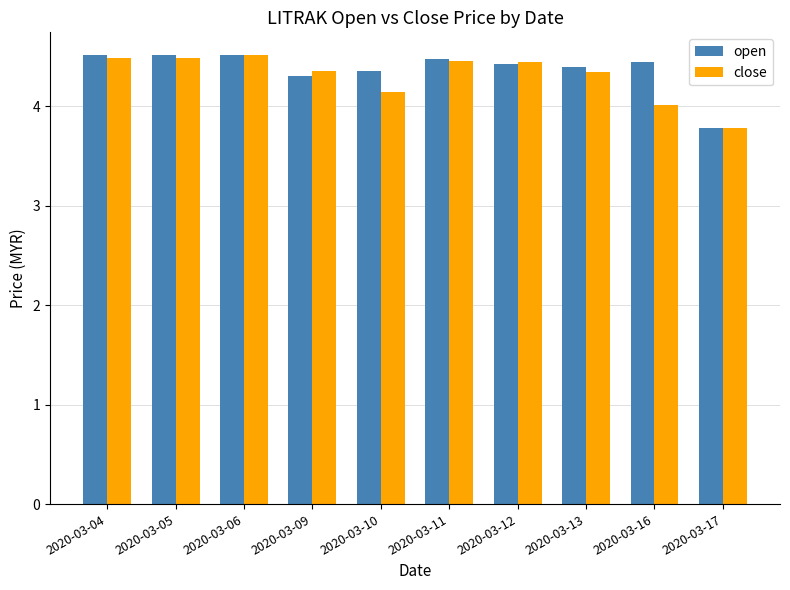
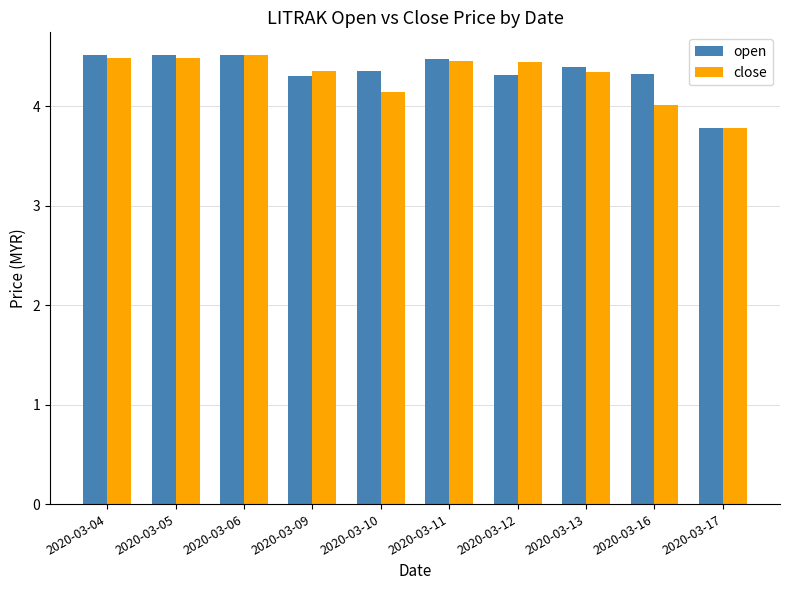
open, 2020-03-12: 4.4 -> 4.3
open, 2020-03-16: 4.5 -> 4.3
